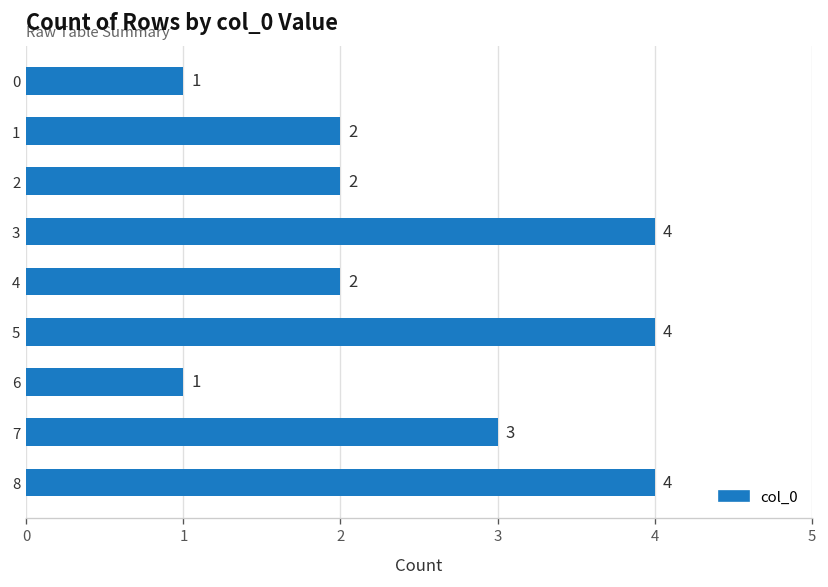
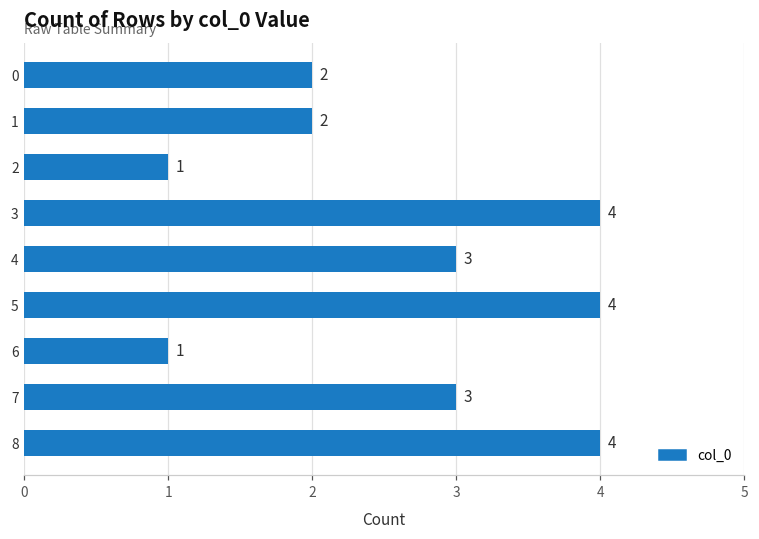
0: 1 -> 2
2: 2 -> 1
4: 2 -> 3
